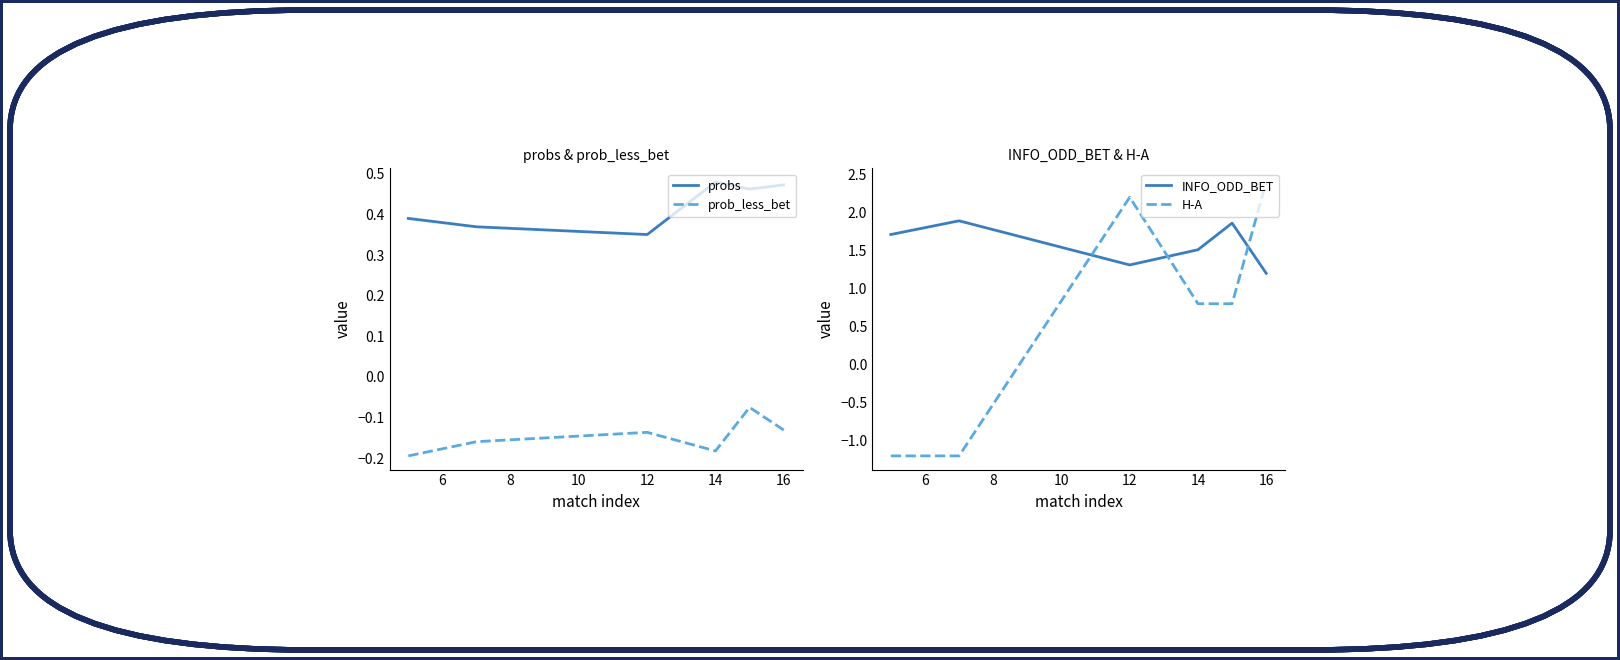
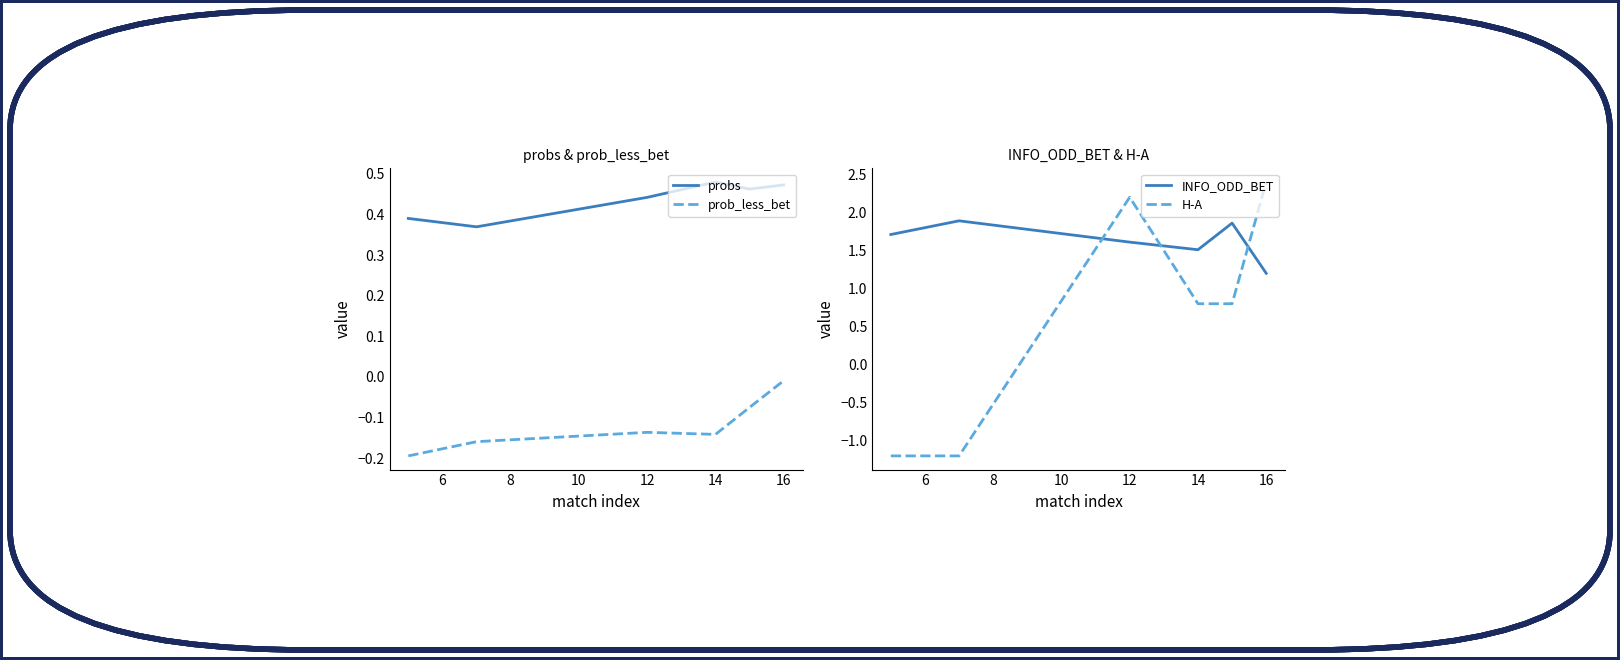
probs & prob_less_bet, probs, 12: 0.35 -> 0.44
probs & prob_less_bet, prob_less_bet, 14: -0.18 -> -0.14
probs & prob_less_bet, prob_less_bet, 16: -0.13 -> -0.01
INFO_ODD_BET & H-A, INFO_ODD_BET, 12: 1.3 -> 1.6
